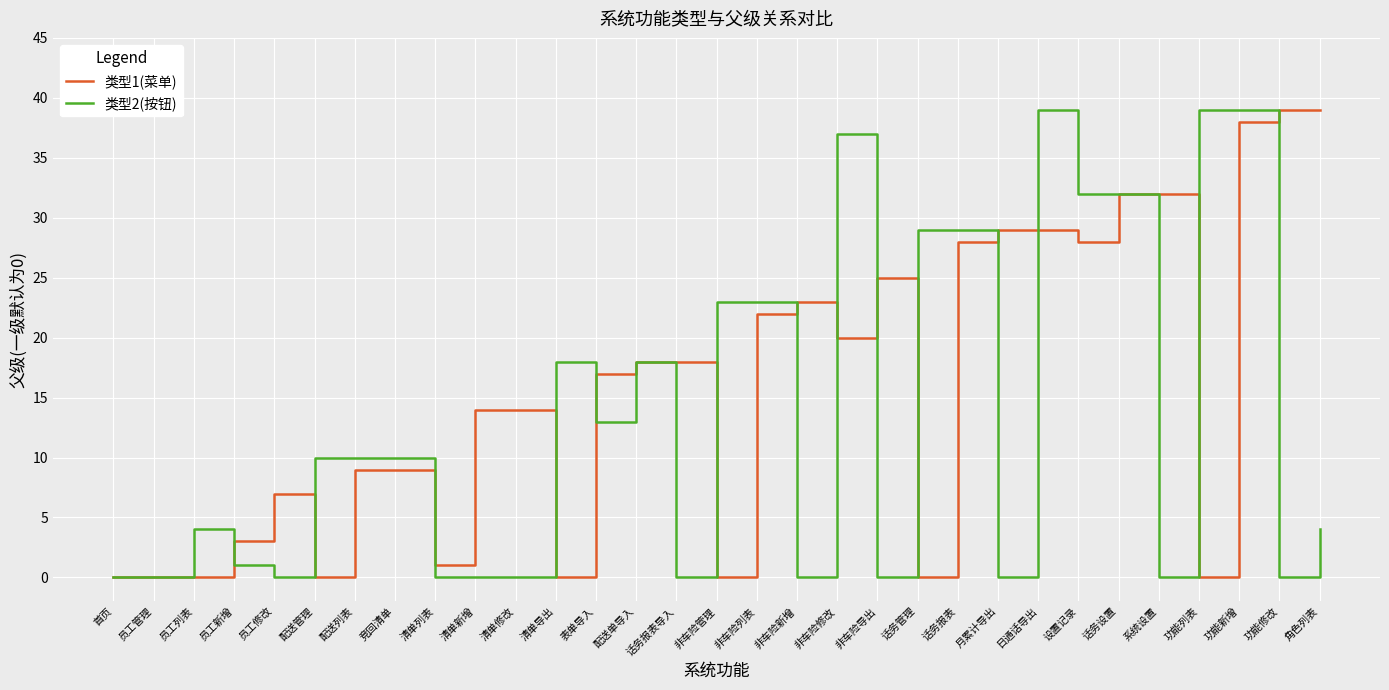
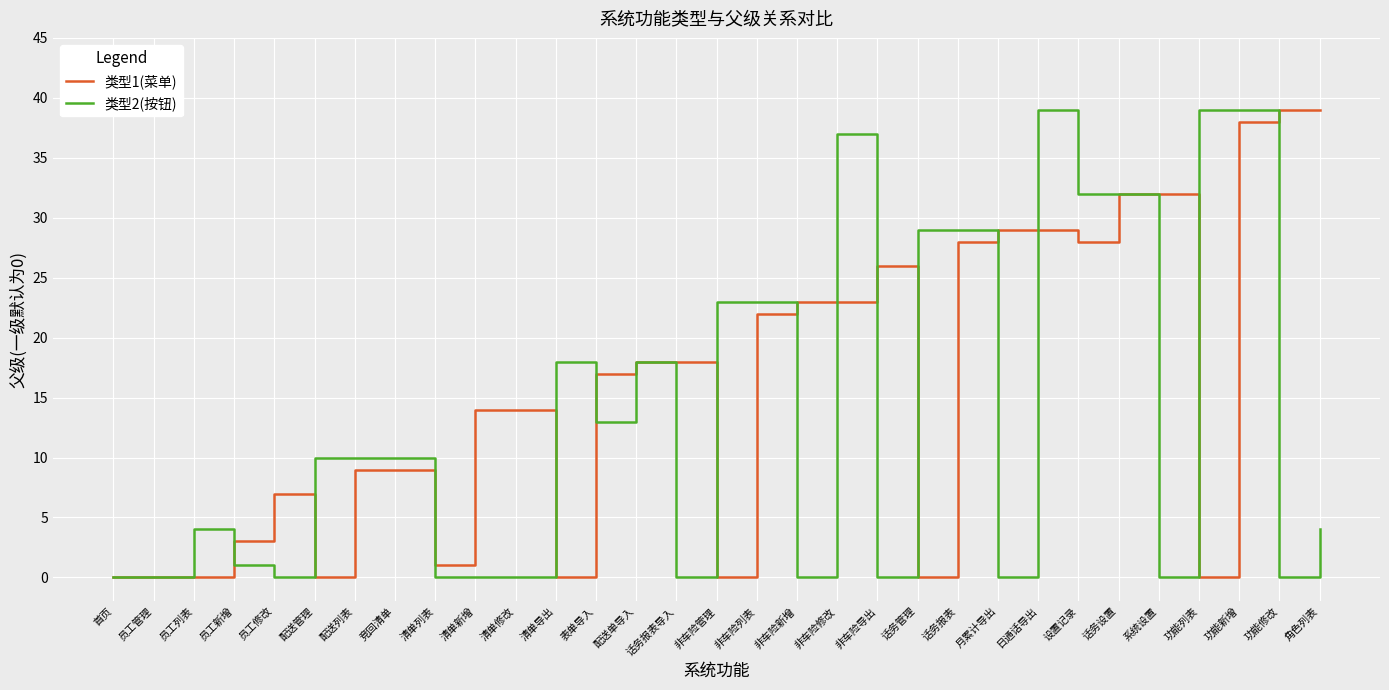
类型1(菜单), 非车险修改: 20 -> 23
类型1(菜单), 非车险导出: 25 -> 26
